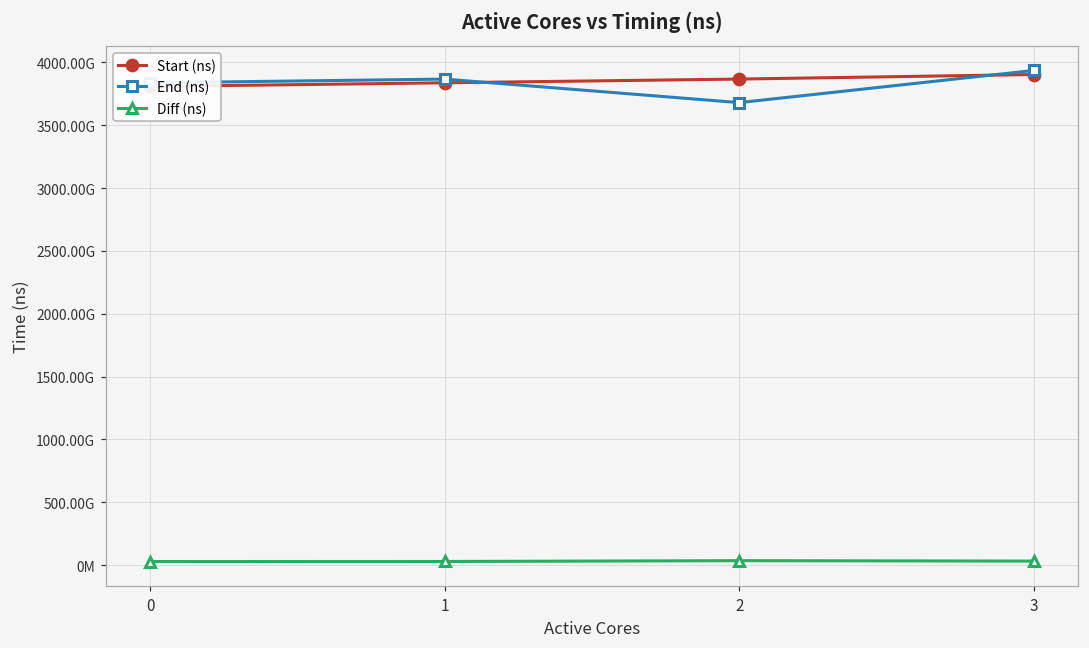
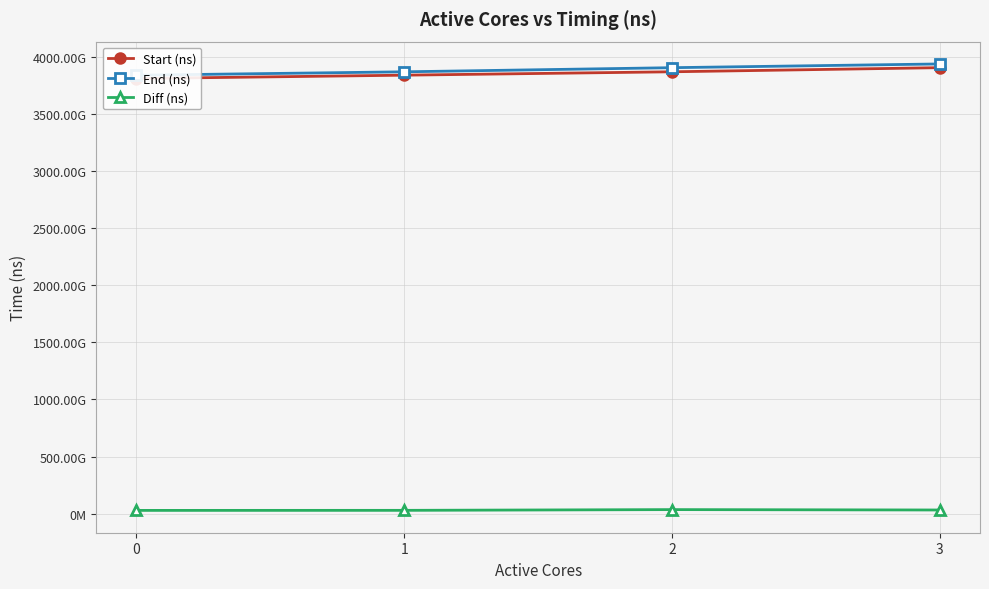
End (ns), 2: 3680000000000 -> 3900000000000
